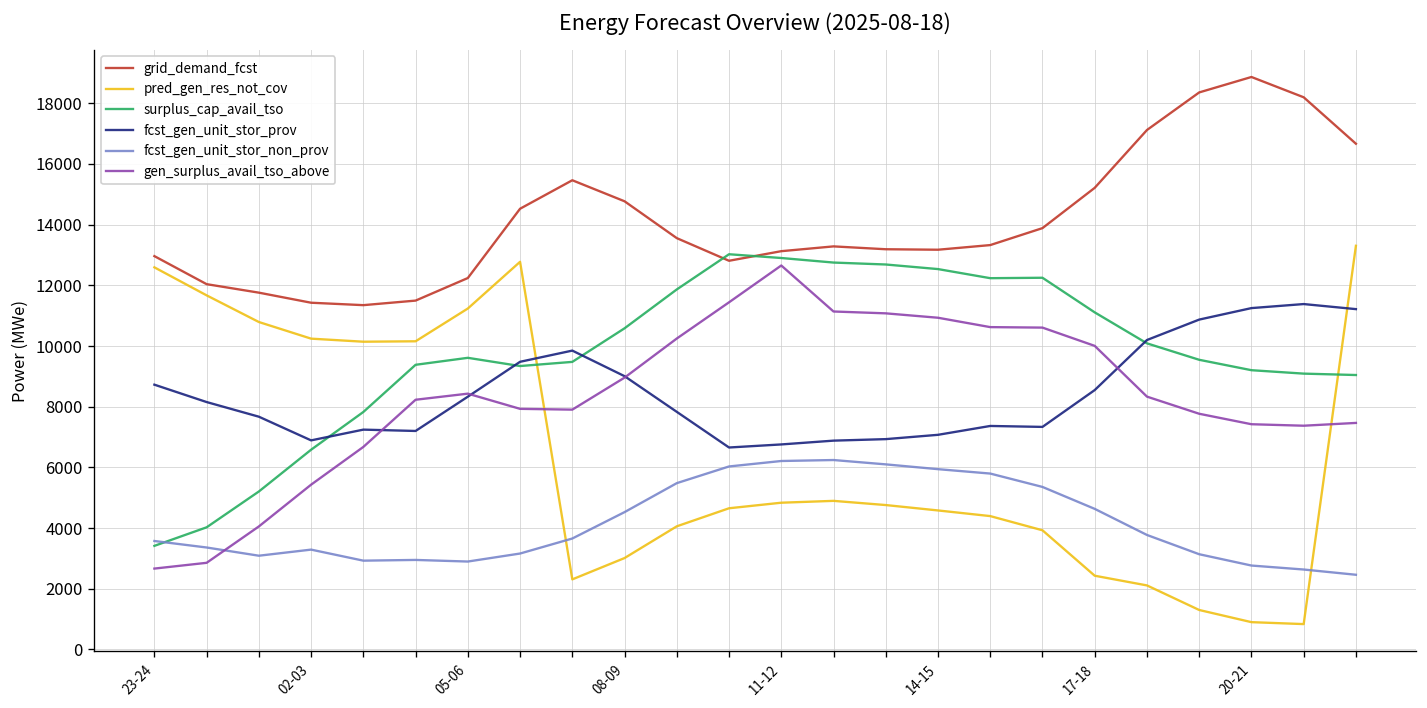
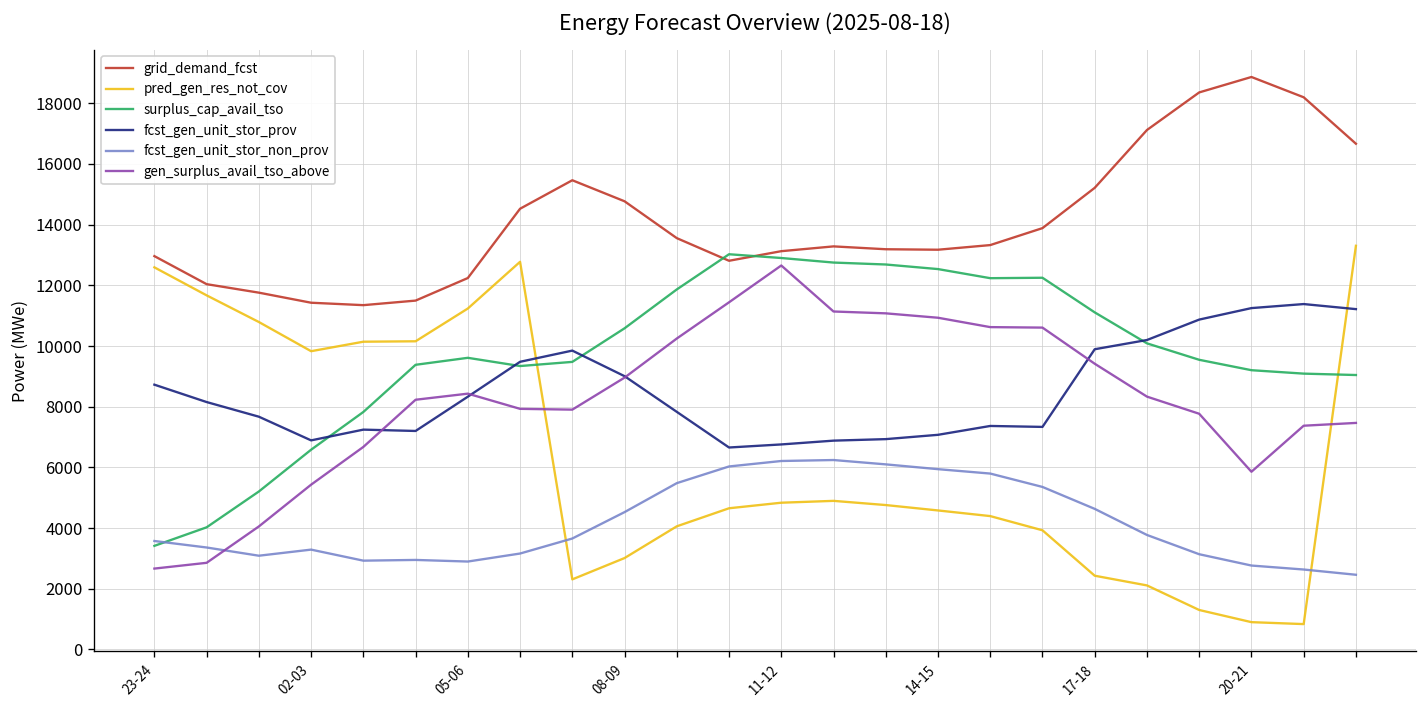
pred_gen_res_not_cov, 02-03: 10200 -> 9800
fcst_gen_unit_stor_prov, 17-18: 8500 -> 9900
gen_surplus_avail_tso_above, 17-18: 10000 -> 9400
gen_surplus_avail_tso_above, 20-21: 7400 -> 5900
